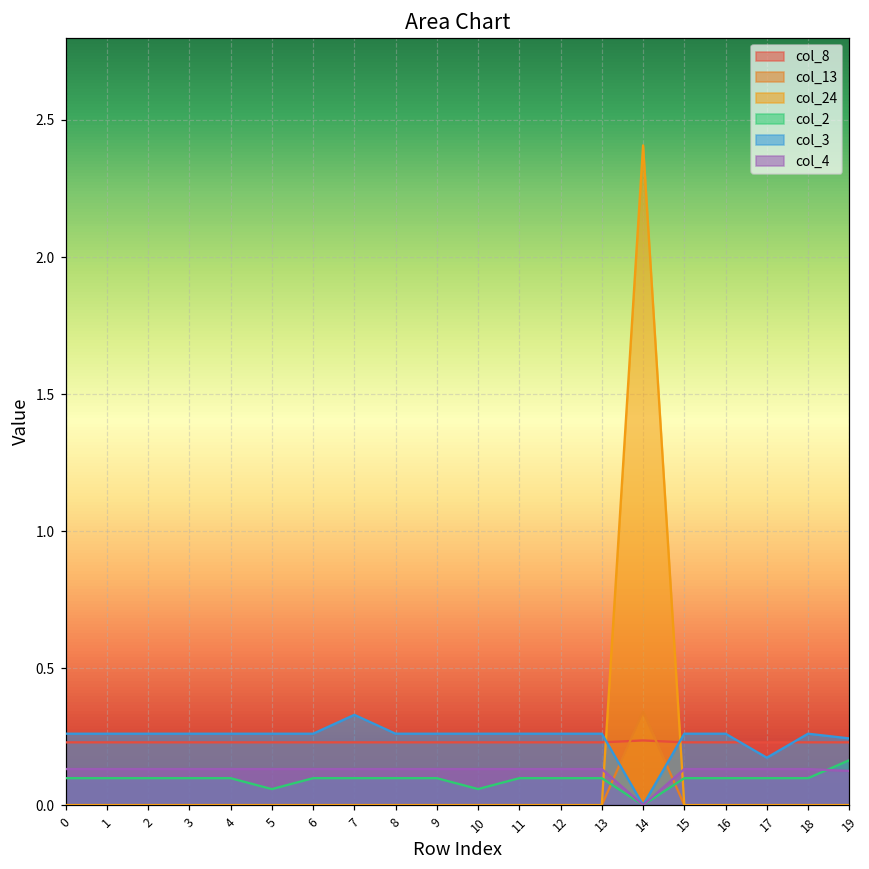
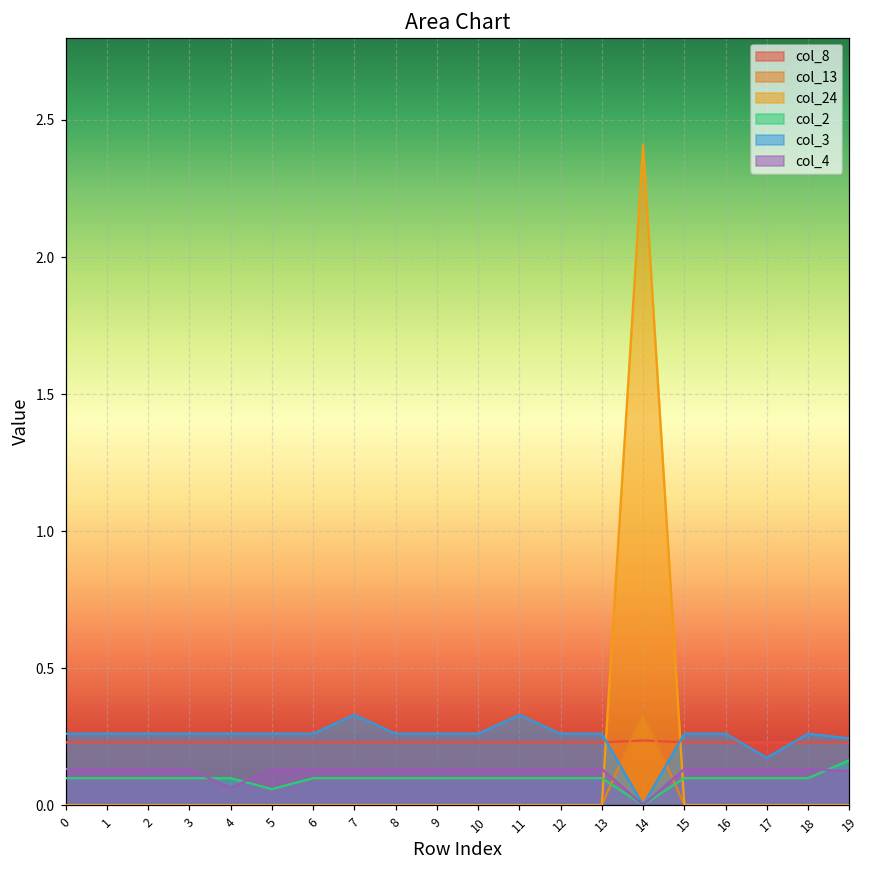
col_4, 4: 0.13 -> 0.06
col_2, 10: 0.06 -> 0.10
col_3, 11: 0.26 -> 0.33
